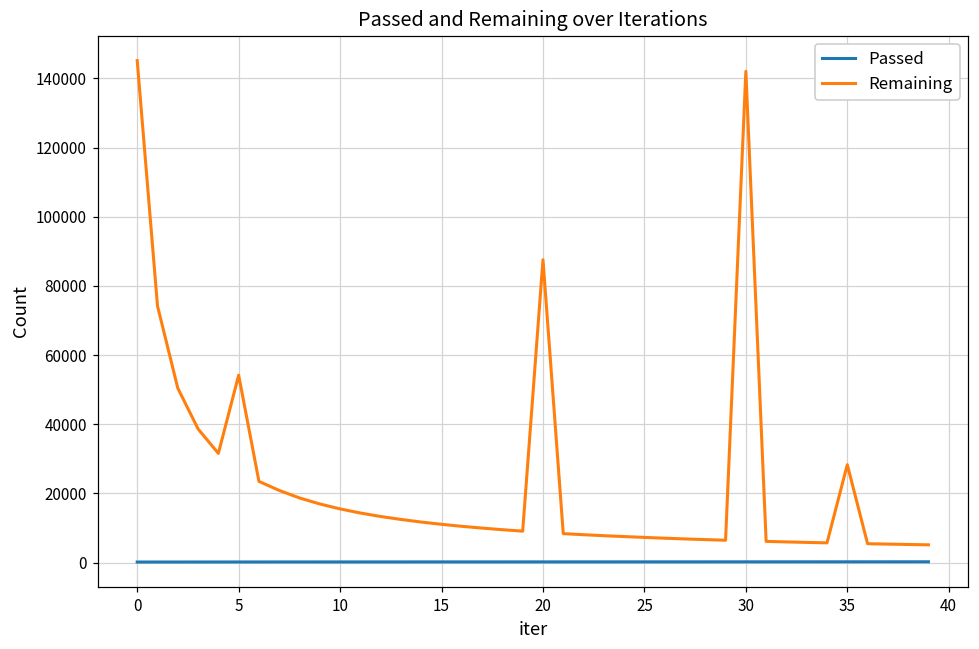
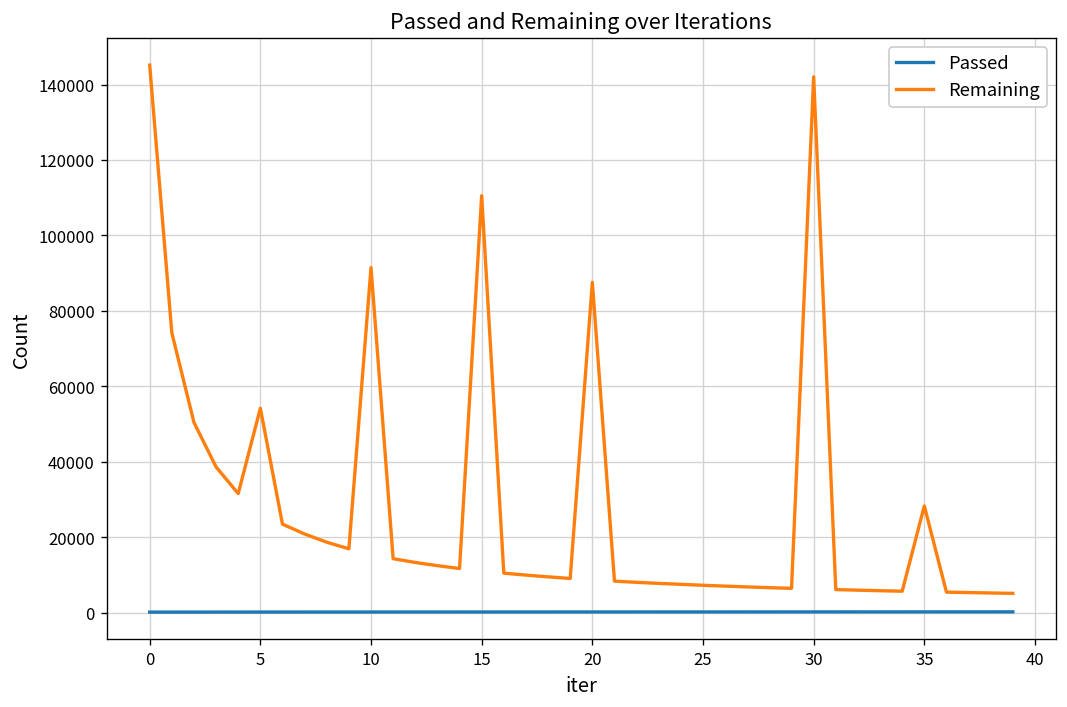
Remaining, 10: 16000 -> 91000
Remaining, 15: 11000 -> 111000
